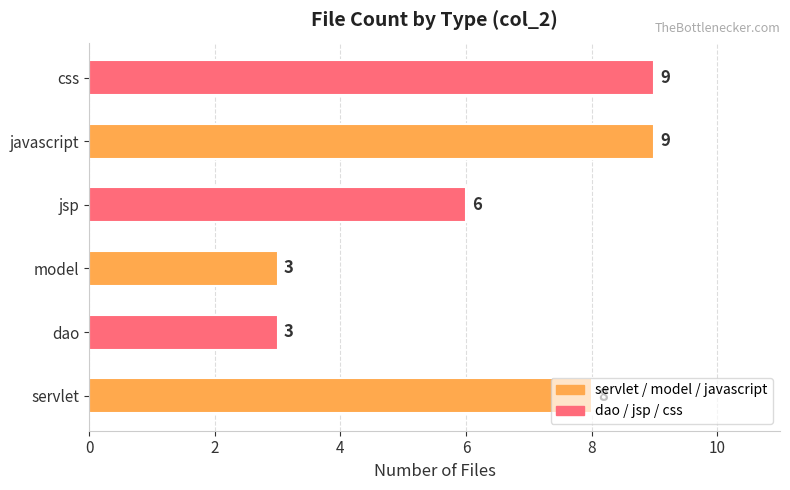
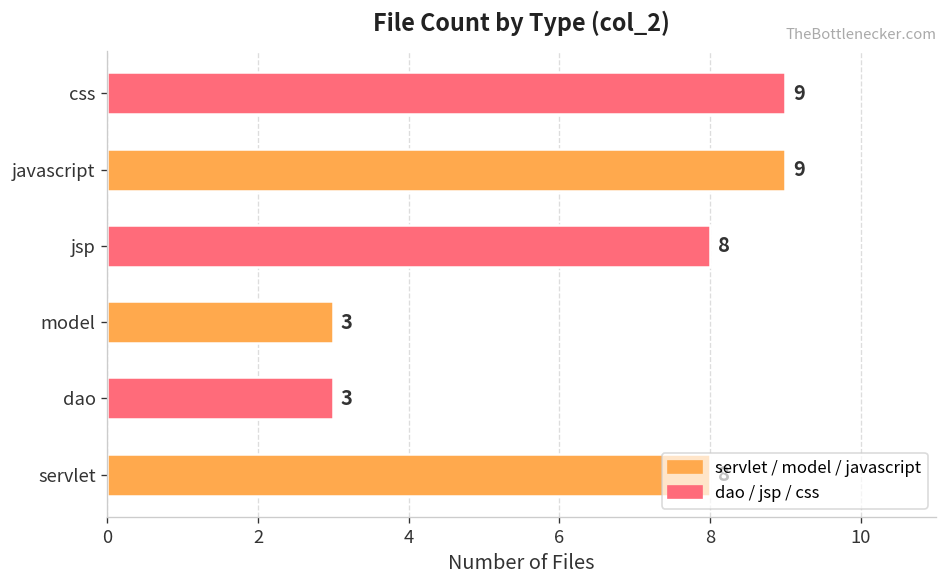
jsp: 6 -> 8
